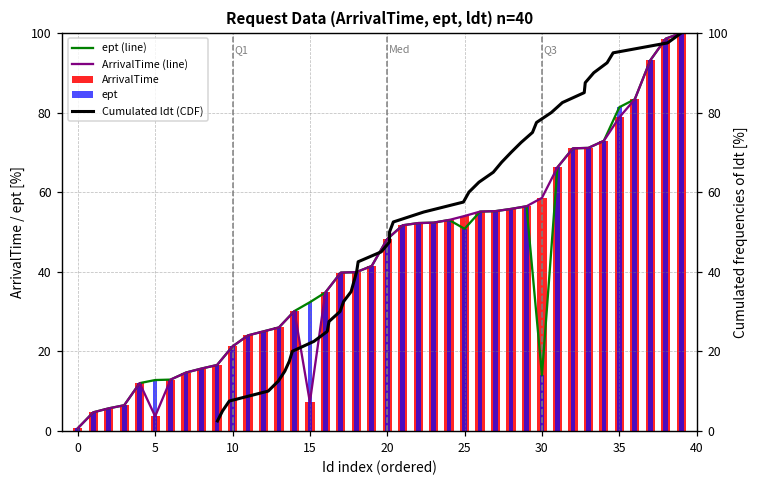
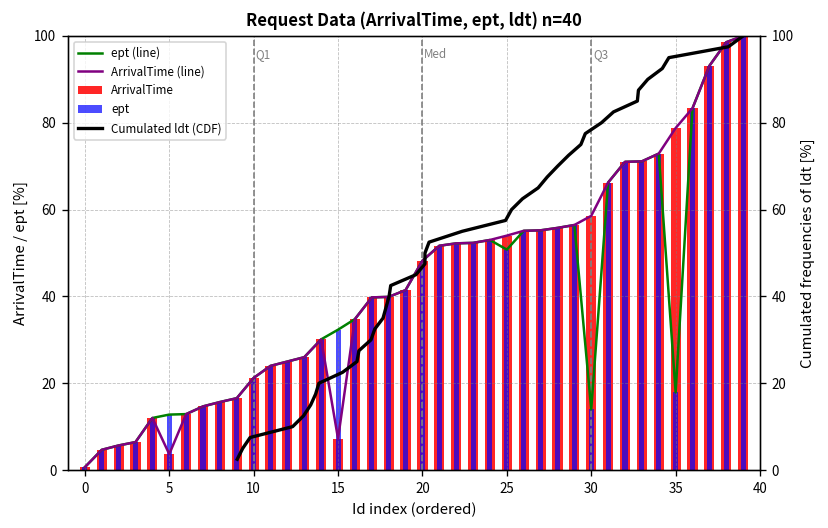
ept (line), 35: 81 -> 18
